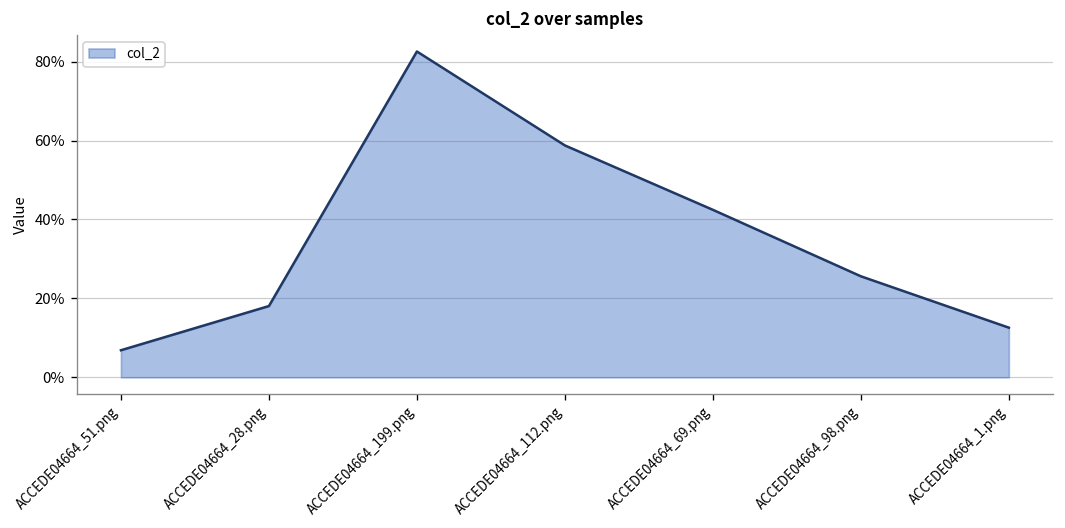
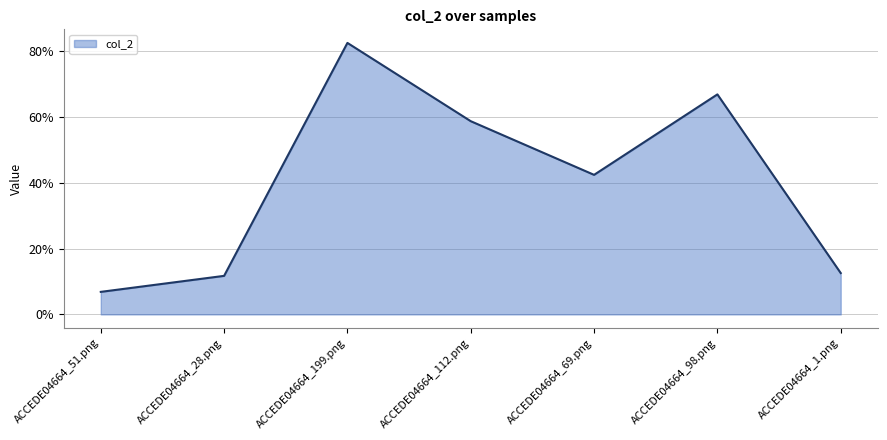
ACCEDE04664_28.png: 18% -> 12%
ACCEDE04664_98.png: 26% -> 67%
